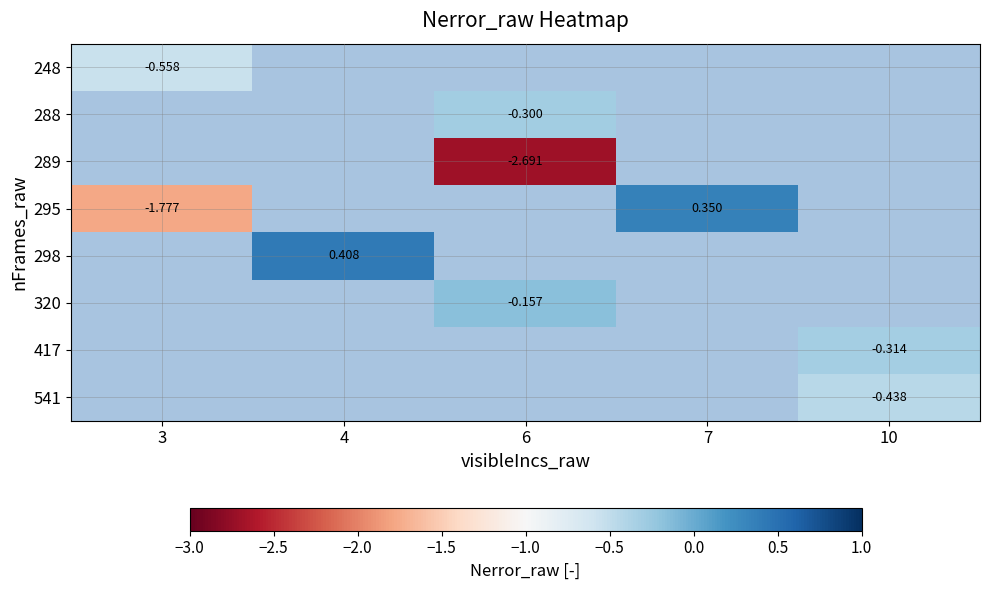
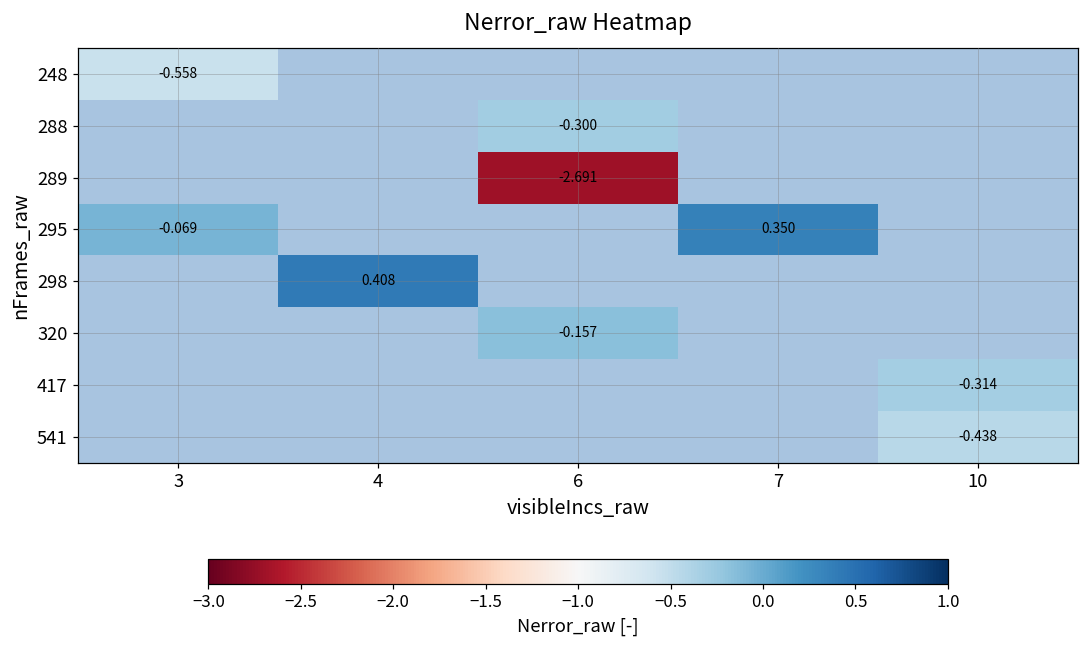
295, 3: -1.777 -> -0.069
